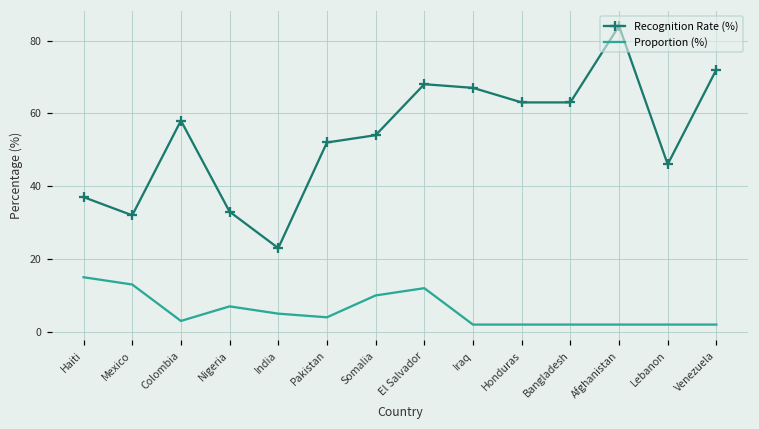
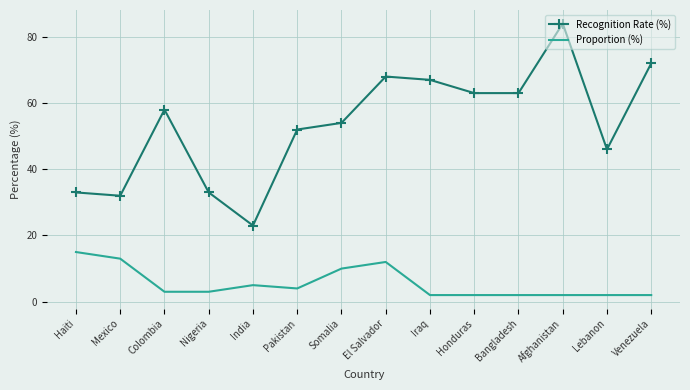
Recognition Rate (%), Haiti: 37 -> 33
Proportion (%), Nigeria: 7 -> 3
